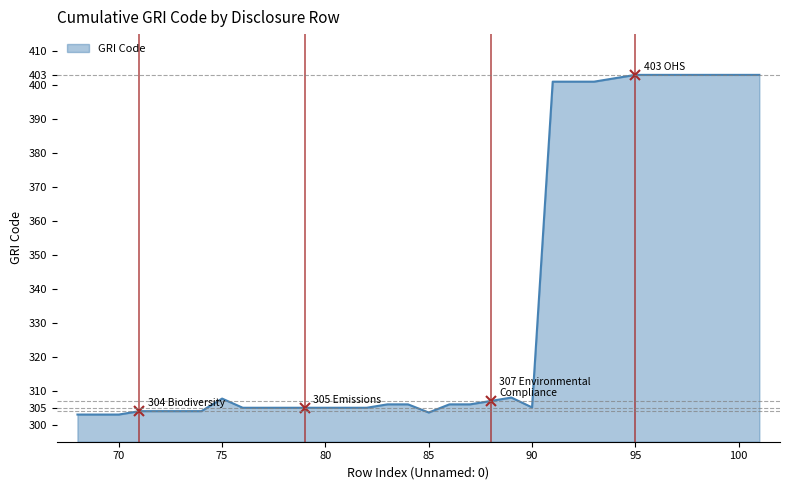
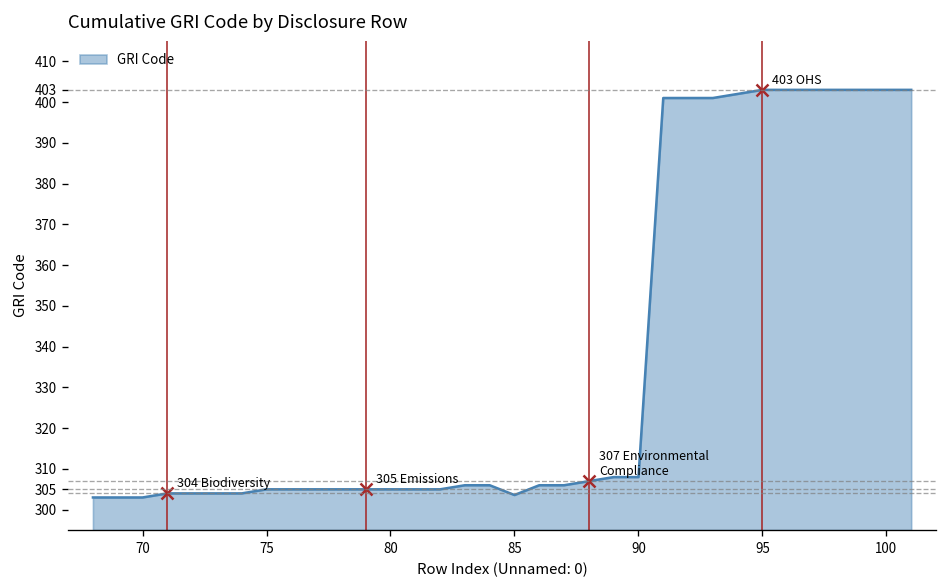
GRI Code, 75: 308 -> 305
GRI Code, 90: 305 -> 308
